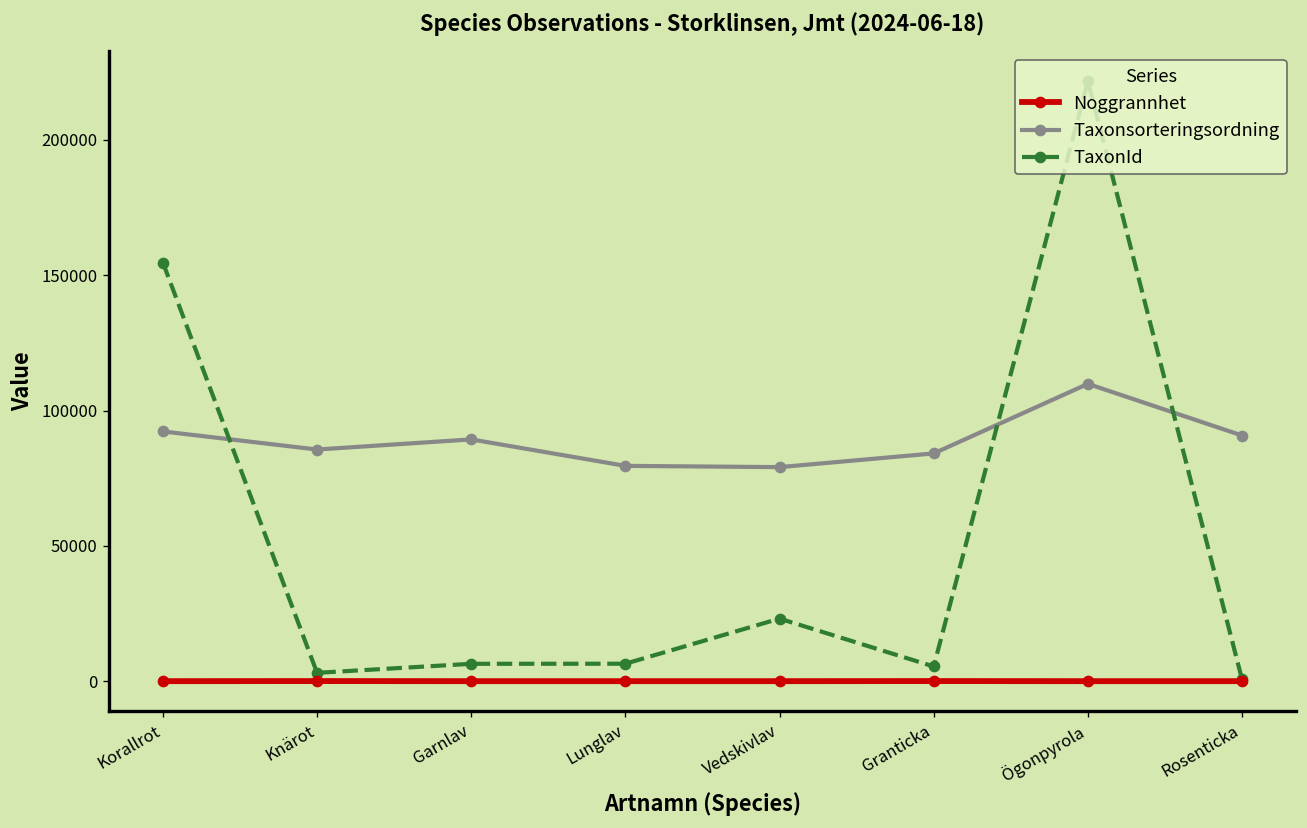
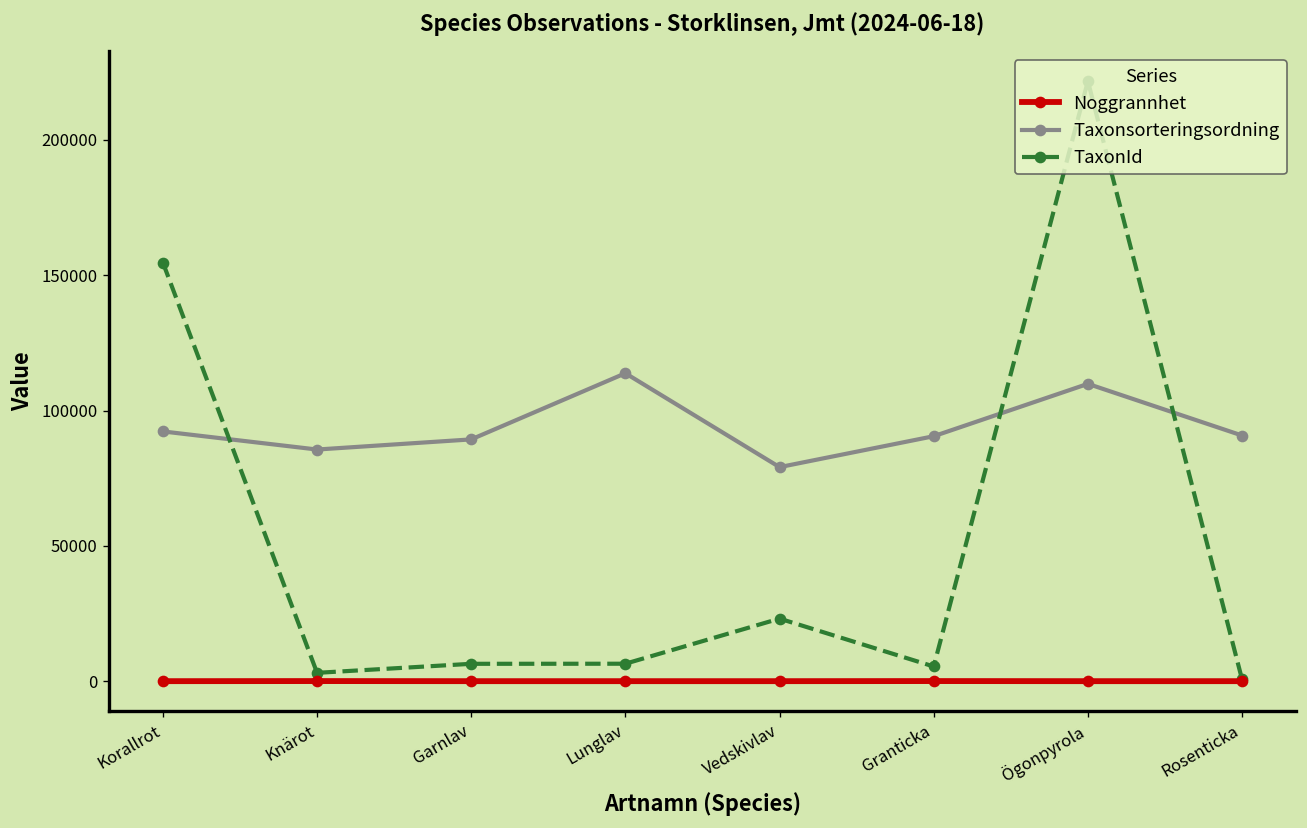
Taxonsorteringsordning, Lunglav: 80000 -> 114000
Taxonsorteringsordning, Granticka: 84000 -> 91000
